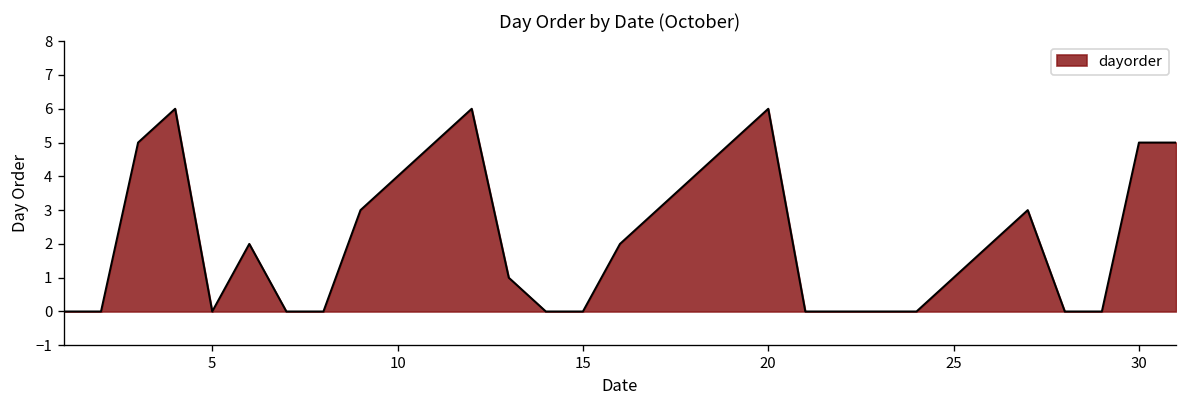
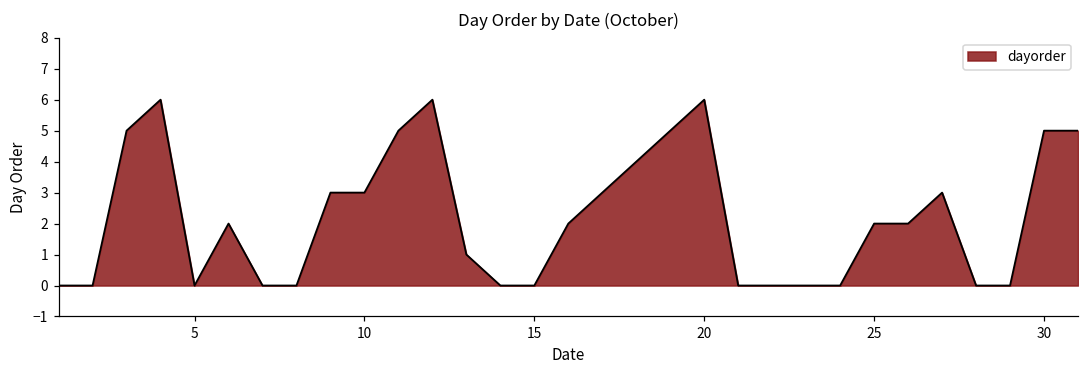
10: 4 -> 3
25: 1 -> 2
